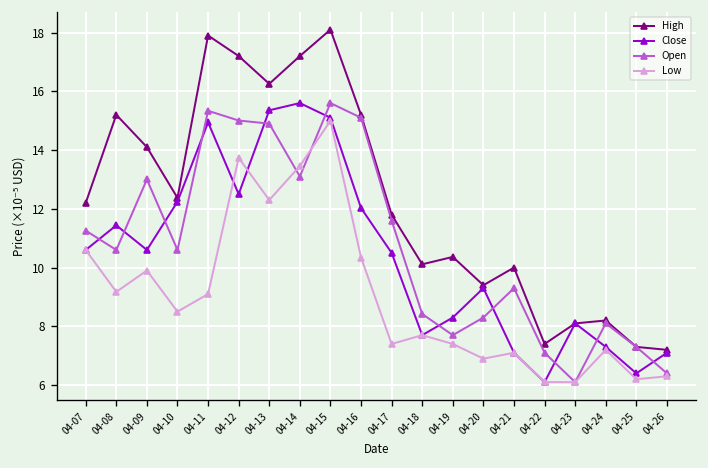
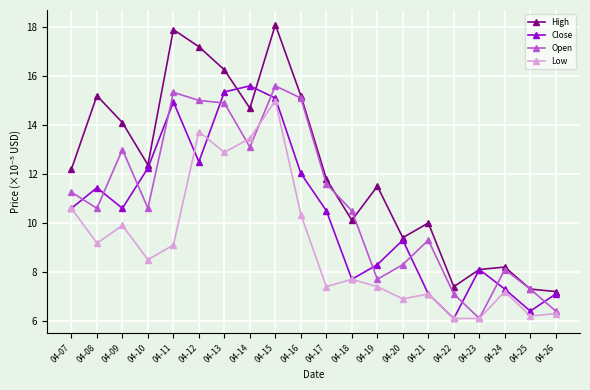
Low, 04-13: 12.3 -> 12.9
High, 04-14: 17.2 -> 14.7
Open, 04-18: 8.4 -> 10.5
High, 04-19: 10.4 -> 11.5
